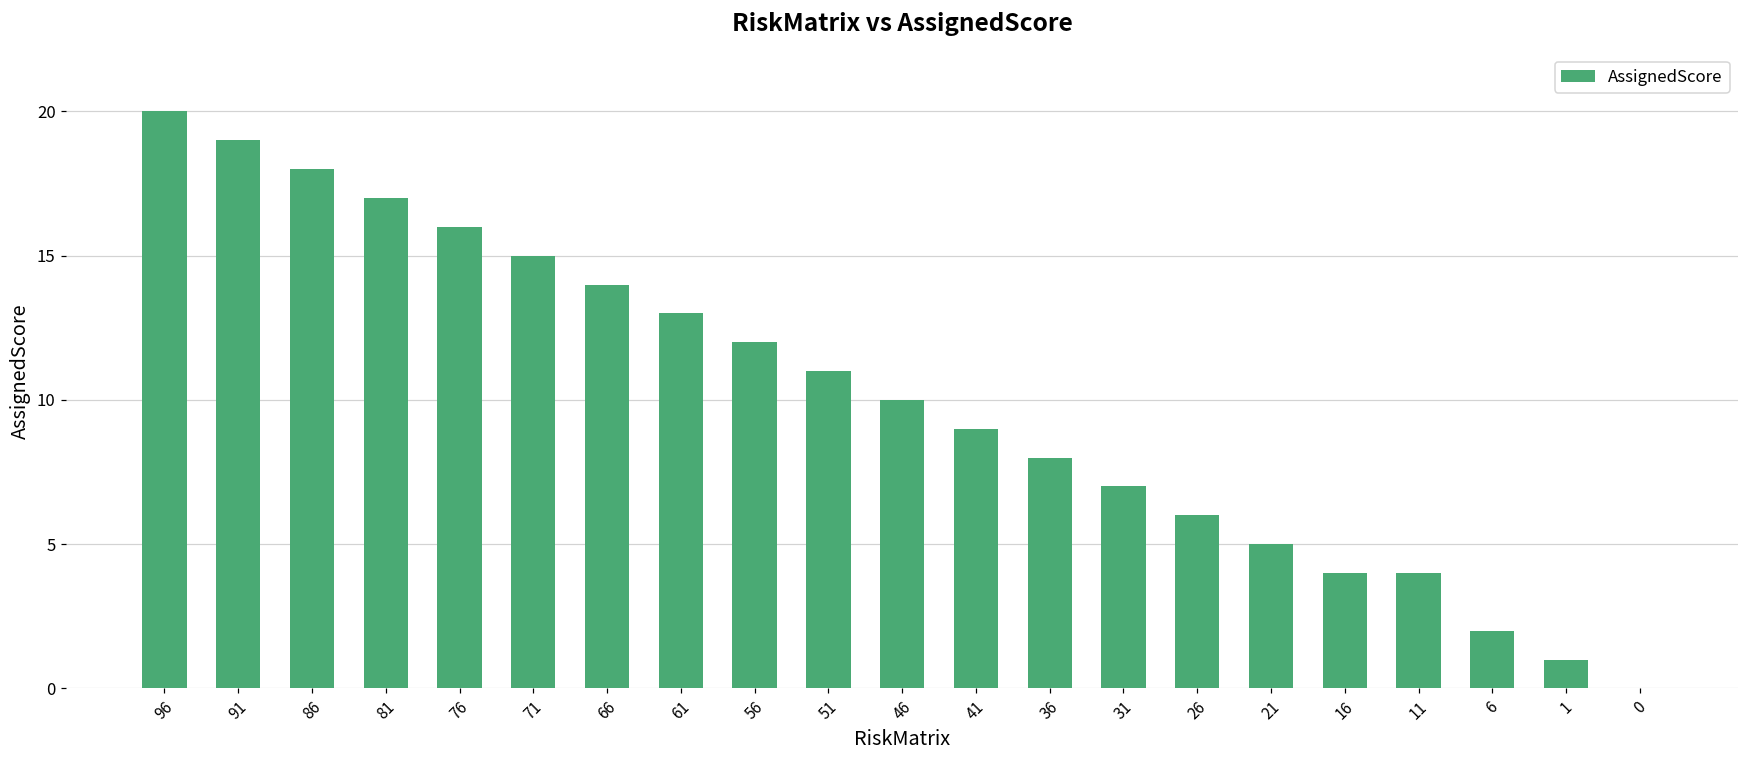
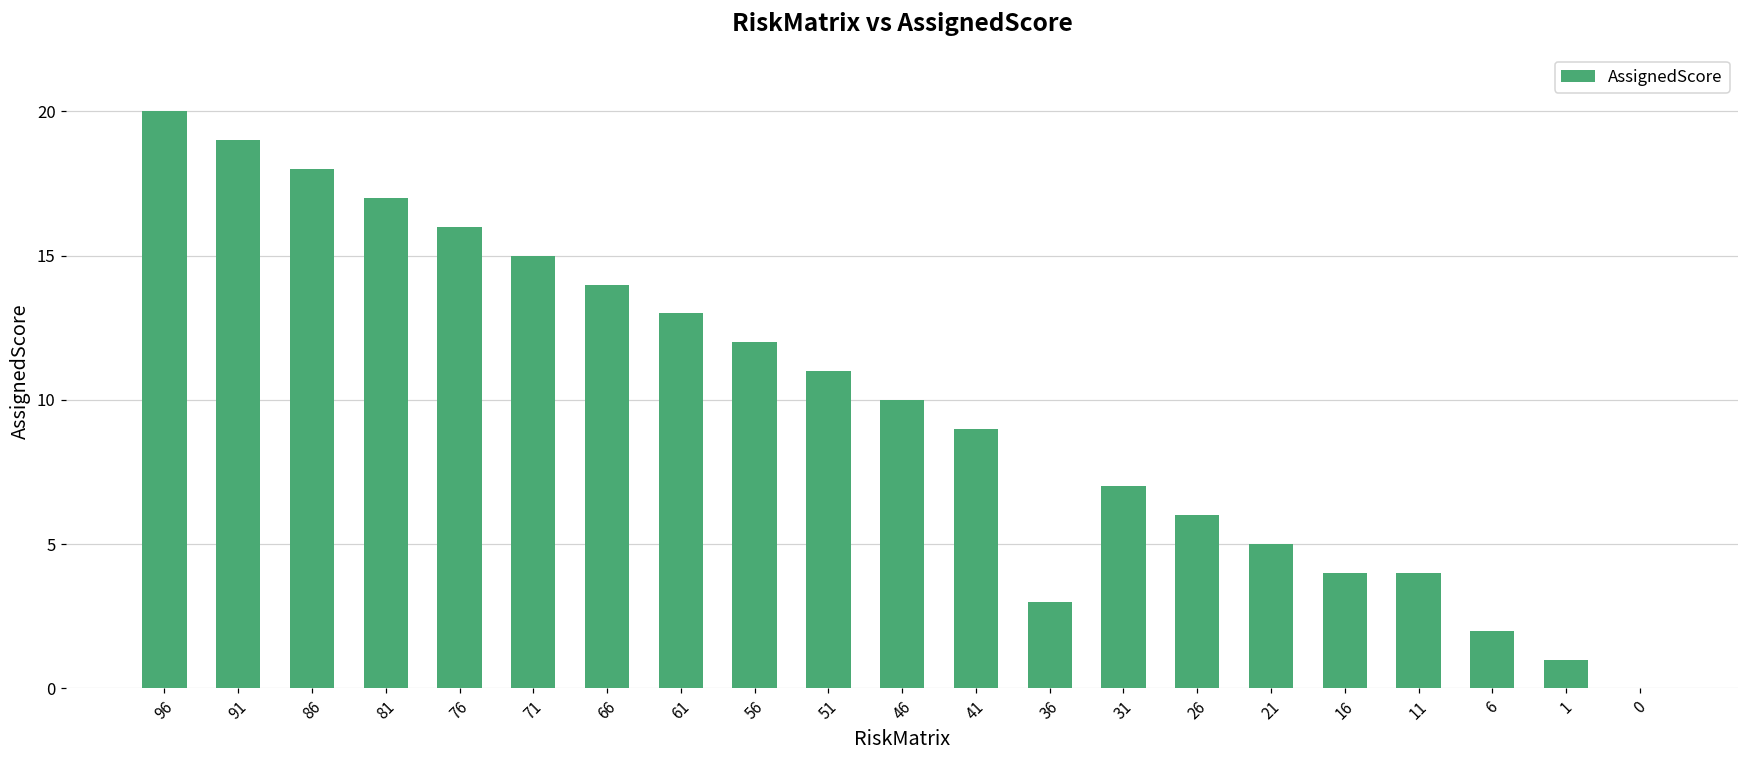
36: 8 -> 3
